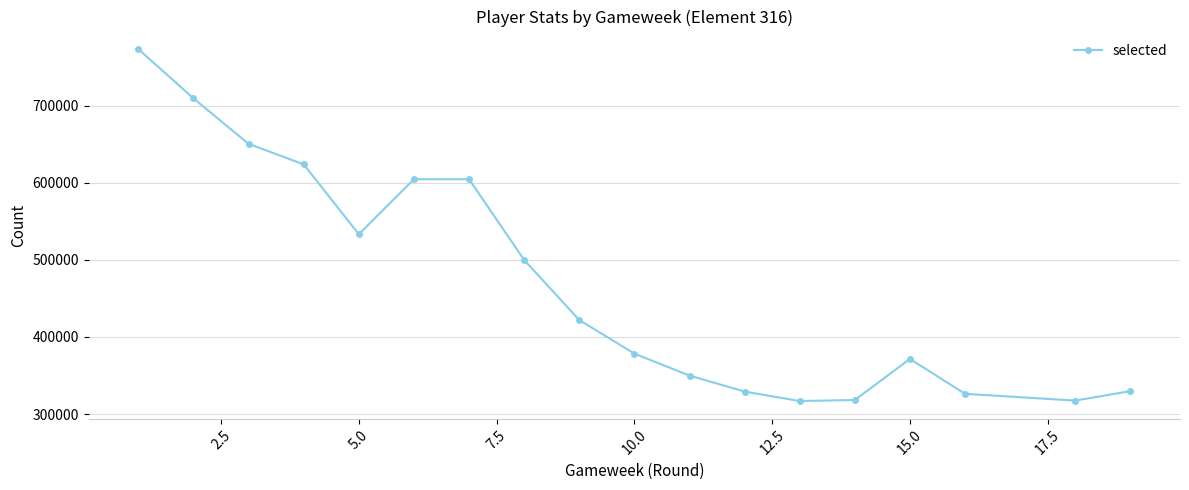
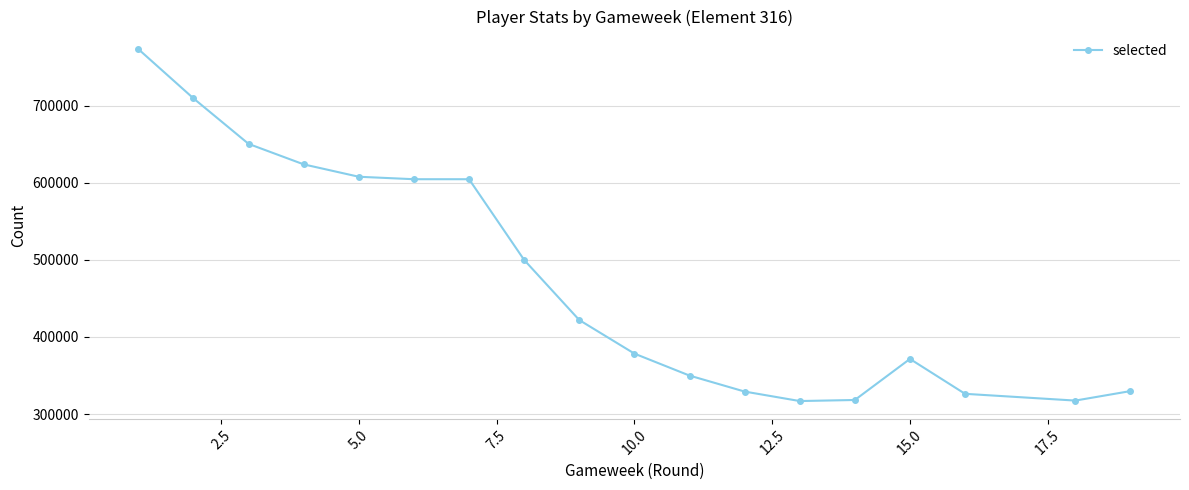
5.0: 530000 -> 610000
